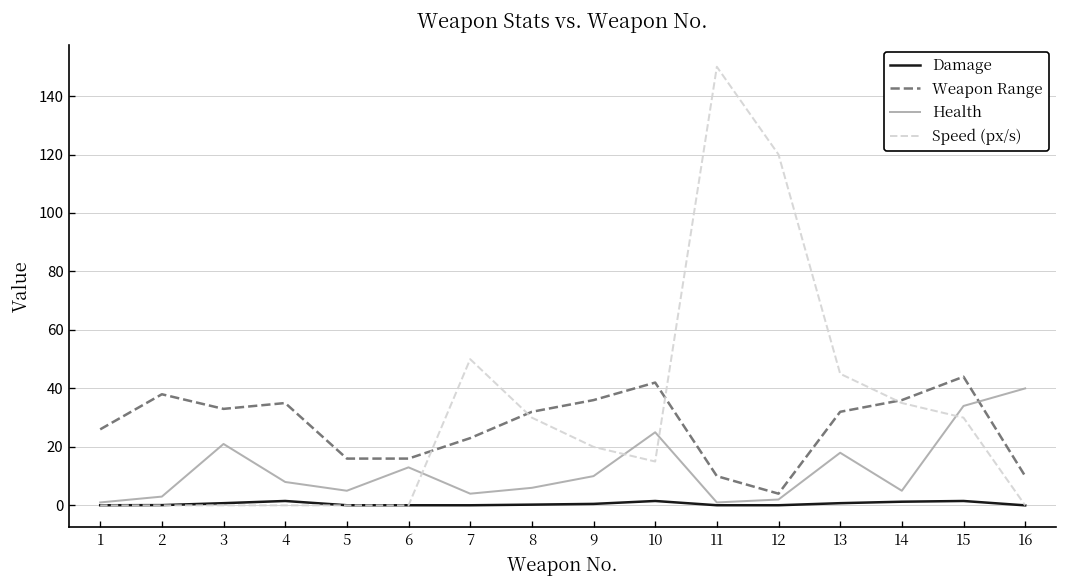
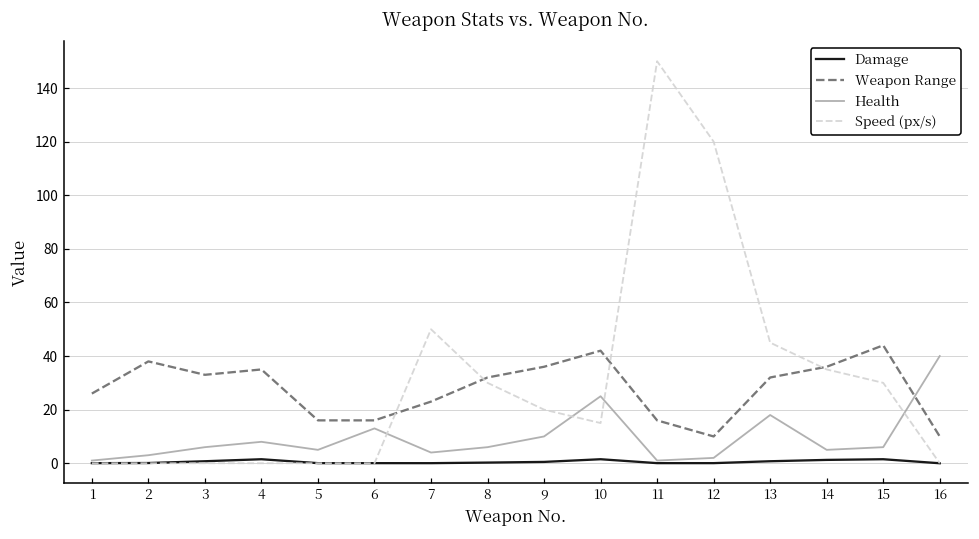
Health, 3: 21 -> 6
Weapon Range, 11: 10 -> 16
Weapon Range, 12: 4 -> 10
Health, 15: 34 -> 6
